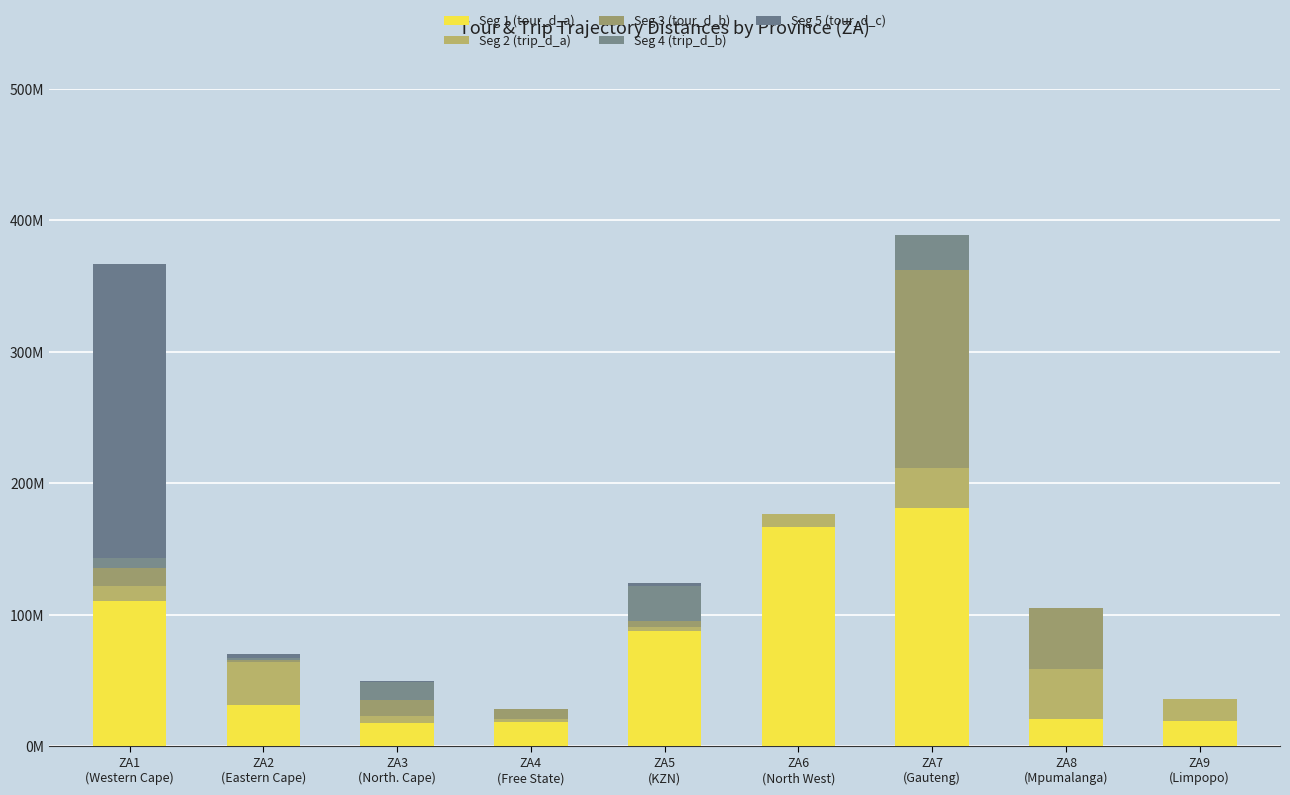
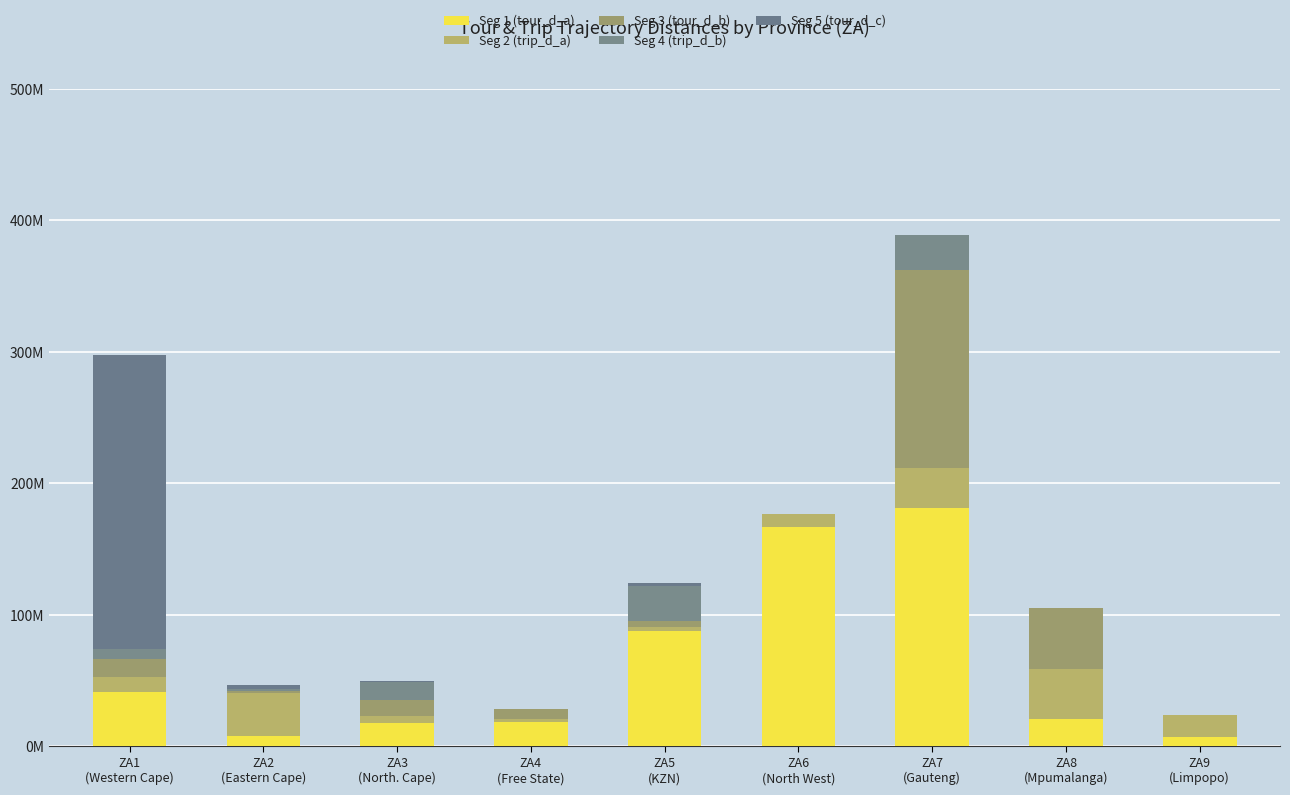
Seg 1 (tour_d_a), ZA1 (Western Cape): 111000000 -> 41000000
Seg 1 (tour_d_a), ZA2 (Eastern Cape): 31000000 -> 8000000
Seg 1 (tour_d_a), ZA9 (Limpopo): 19000000 -> 7000000
